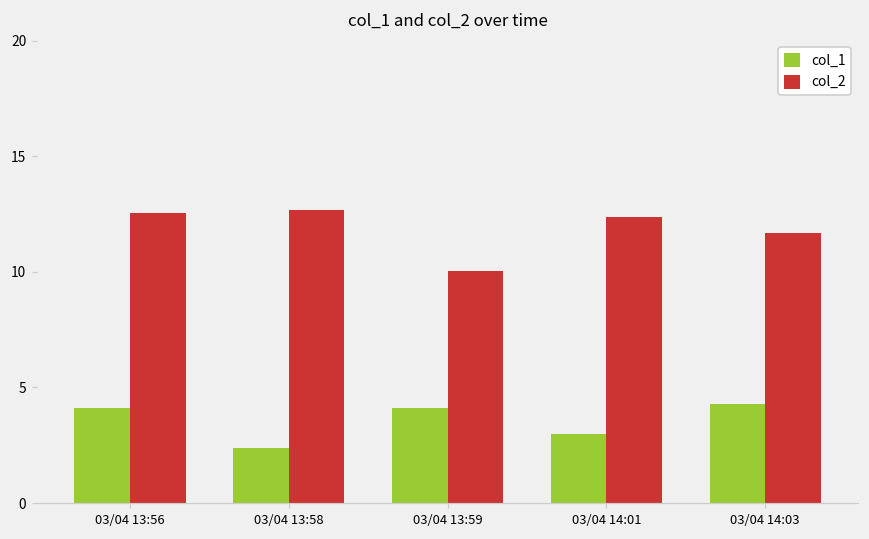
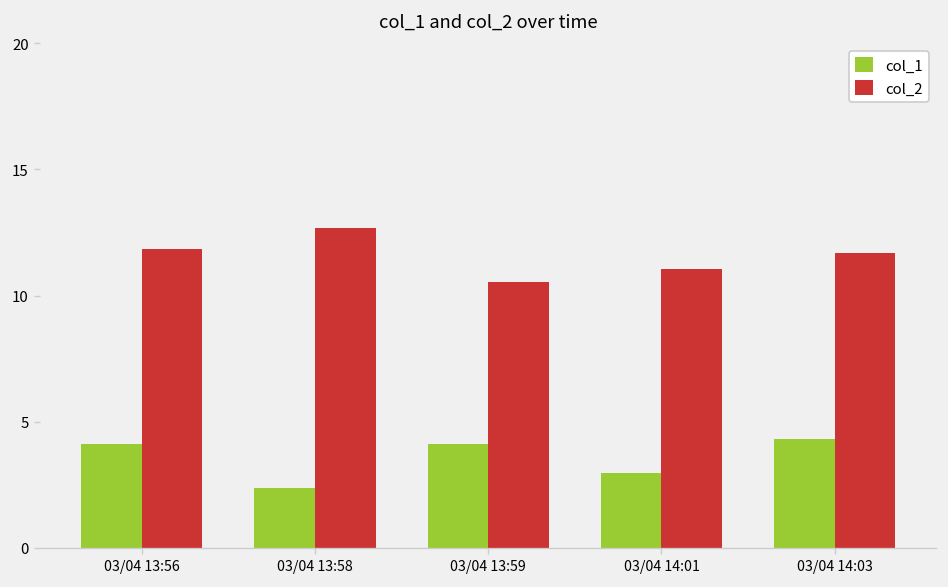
col_2, 03/04 13:56: 12.5 -> 11.8
col_2, 03/04 13:59: 10.0 -> 10.6
col_2, 03/04 14:01: 12.4 -> 11.0
